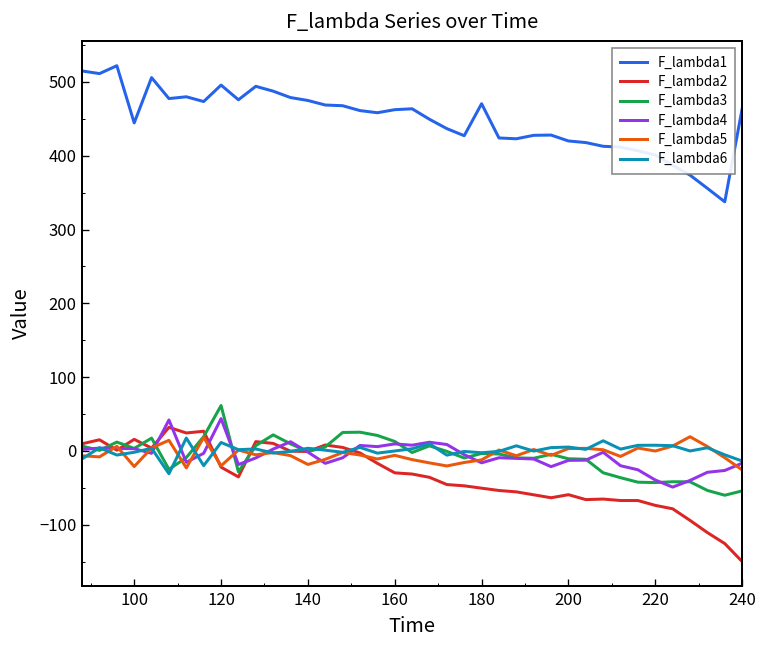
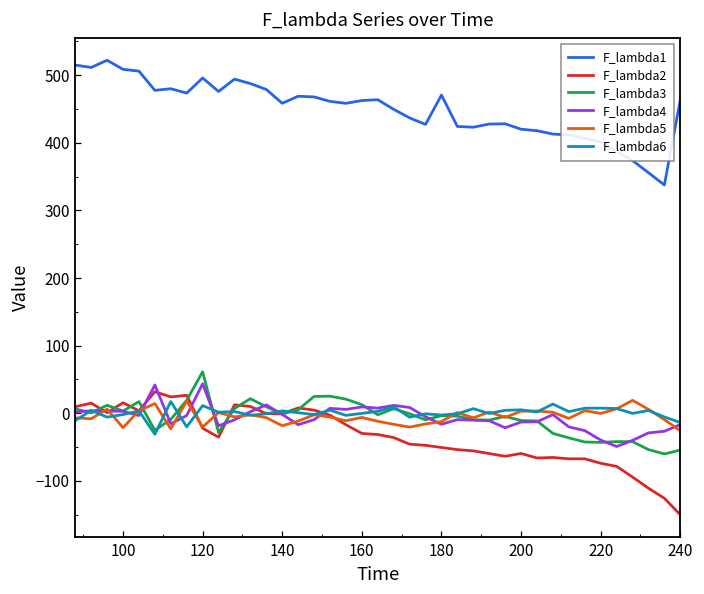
F_lambda1, 100: 440 -> 510
F_lambda1, 140: 470 -> 460
